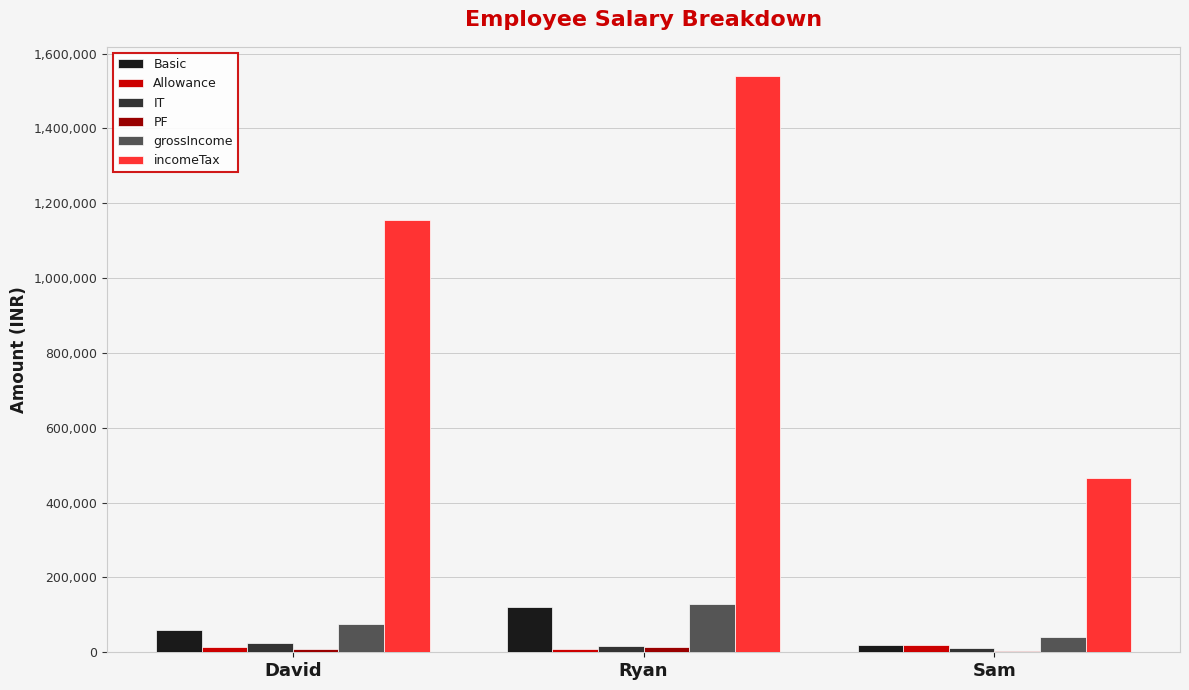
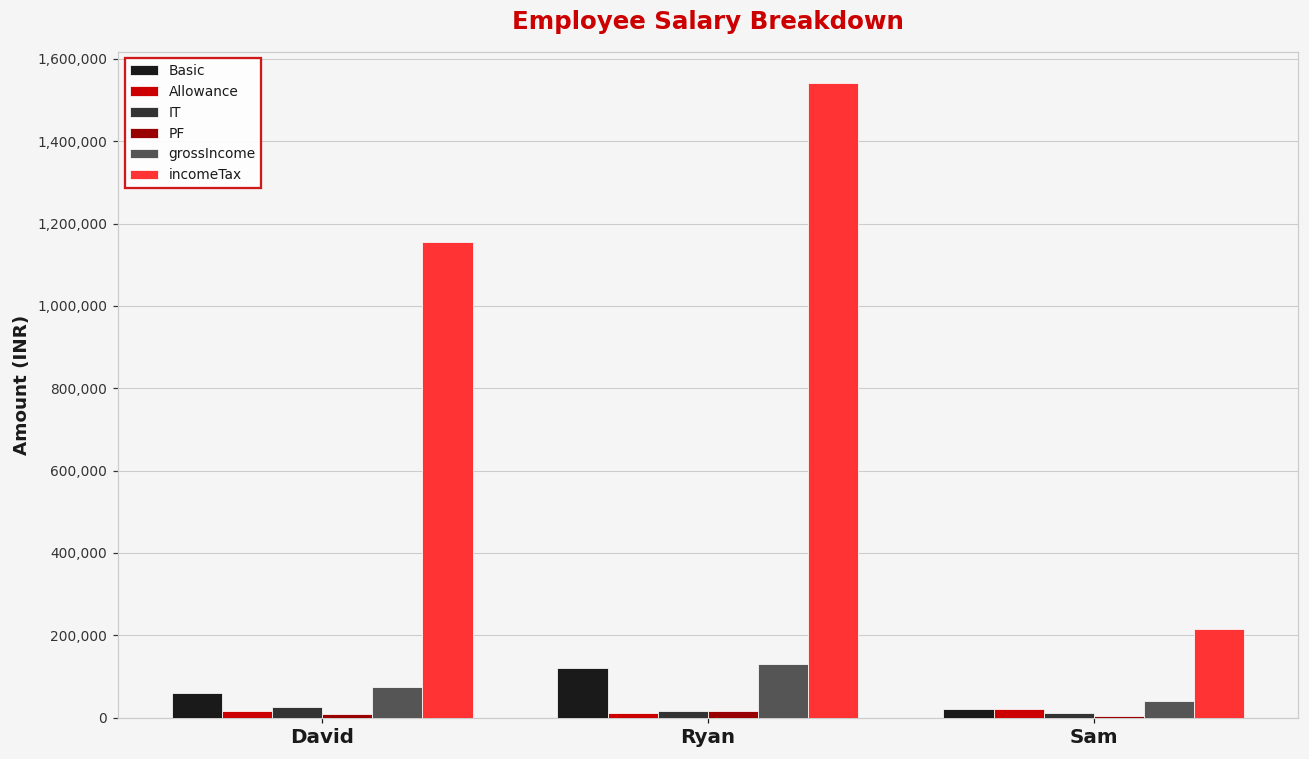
incomeTax, Sam: 470,000 -> 210,000
